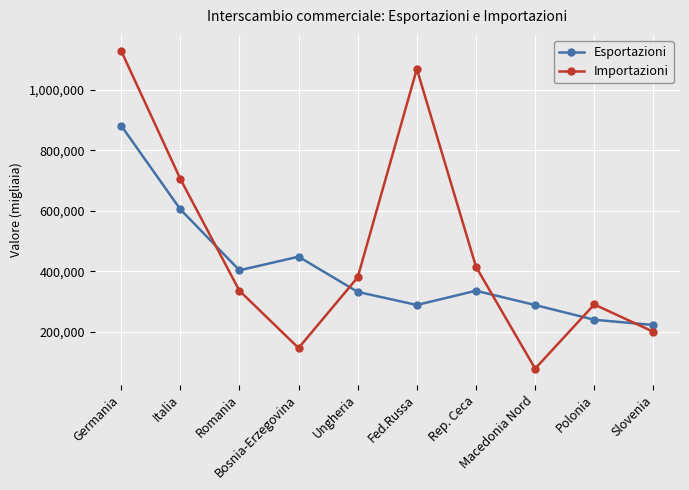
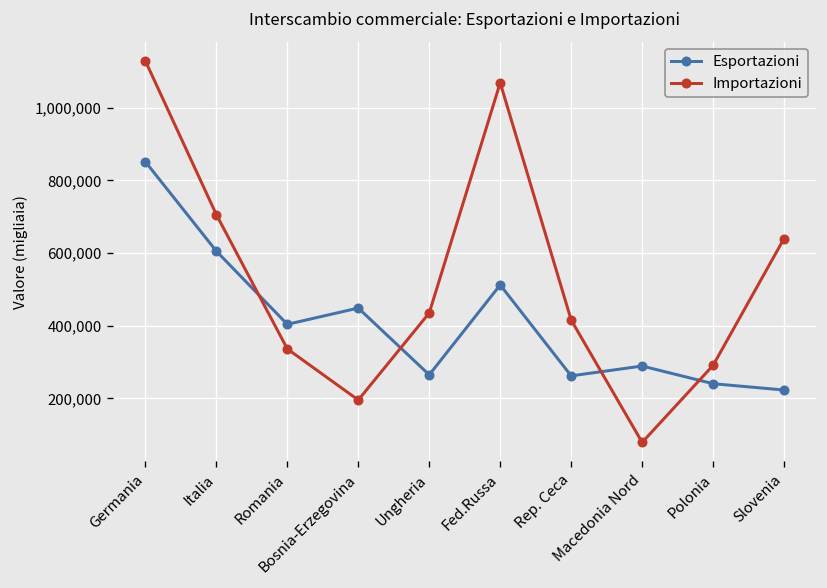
Esportazioni, Germania: 880,000 -> 850,000
Importazioni, Bosnia-Erzegovina: 150,000 -> 200,000
Esportazioni, Ungheria: 330,000 -> 270,000
Importazioni, Ungheria: 380,000 -> 440,000
Esportazioni, Fed.Russa: 290,000 -> 510,000
Esportazioni, Rep. Ceca: 340,000 -> 260,000
Importazioni, Slovenia: 200,000 -> 640,000
